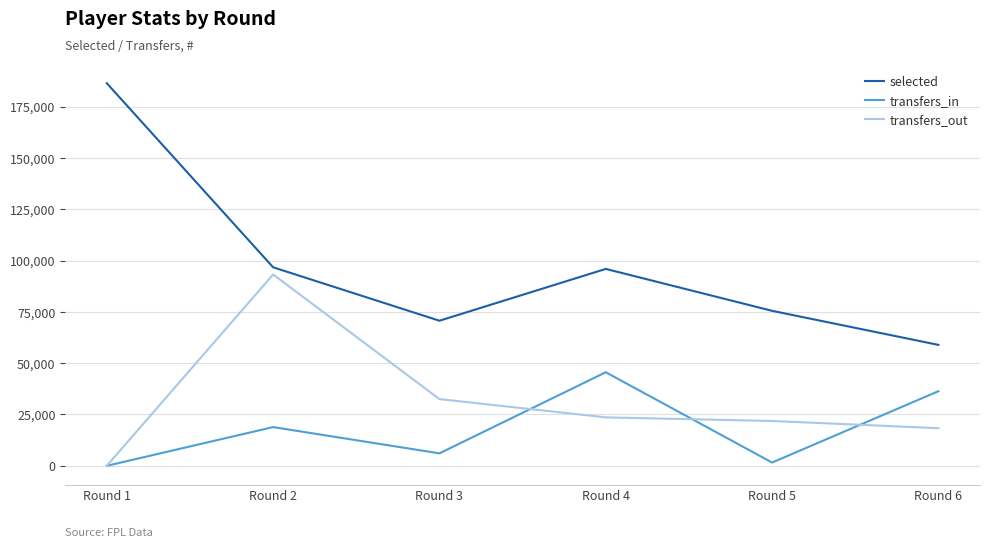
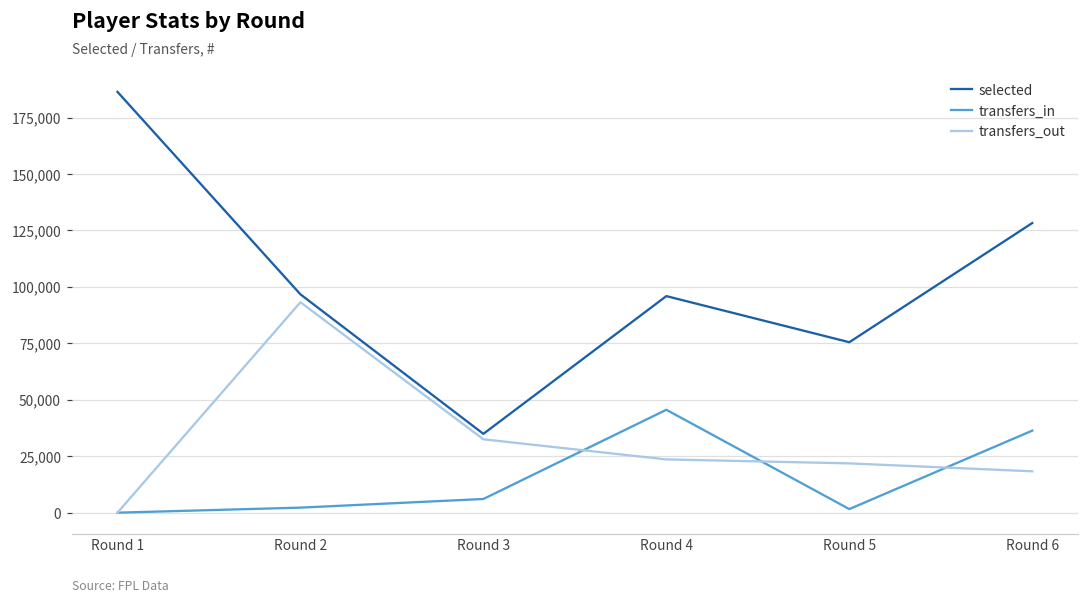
transfers_in, Round 2: 19,000 -> 2,000
selected, Round 3: 71,000 -> 35,000
selected, Round 6: 59,000 -> 128,000
